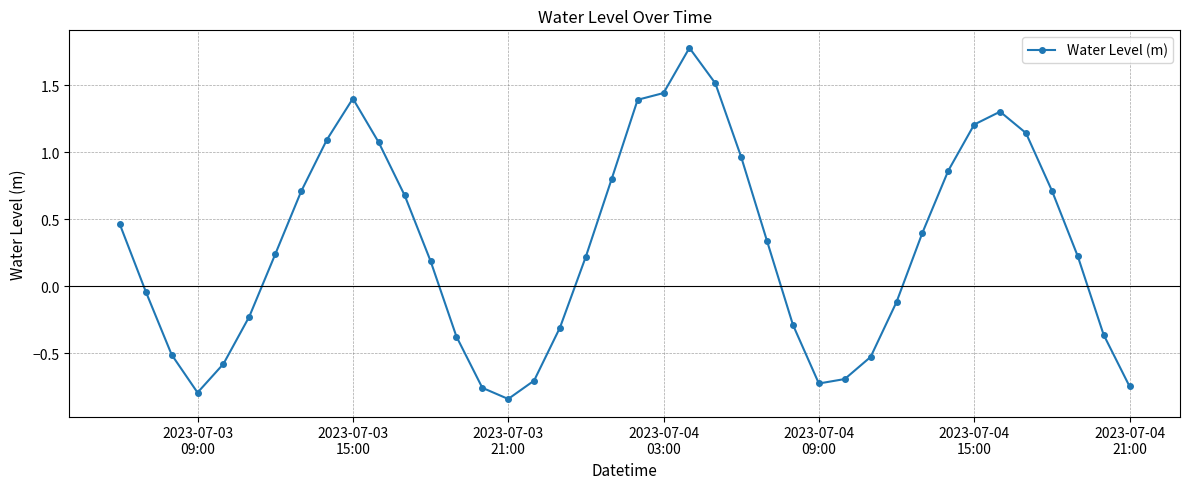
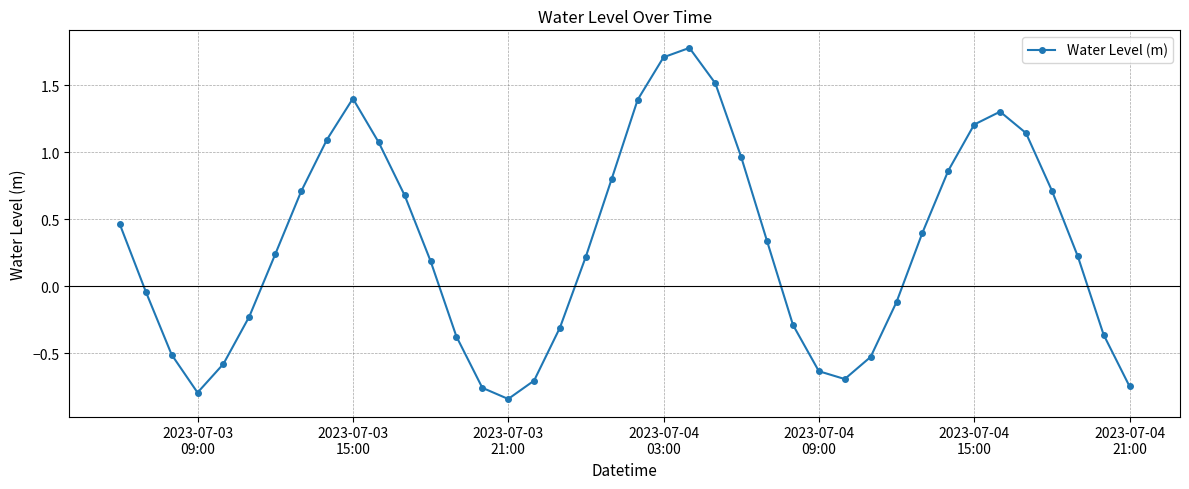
2023-07-04 03:00: 1.44 -> 1.71
2023-07-04 09:00: -0.73 -> -0.63
